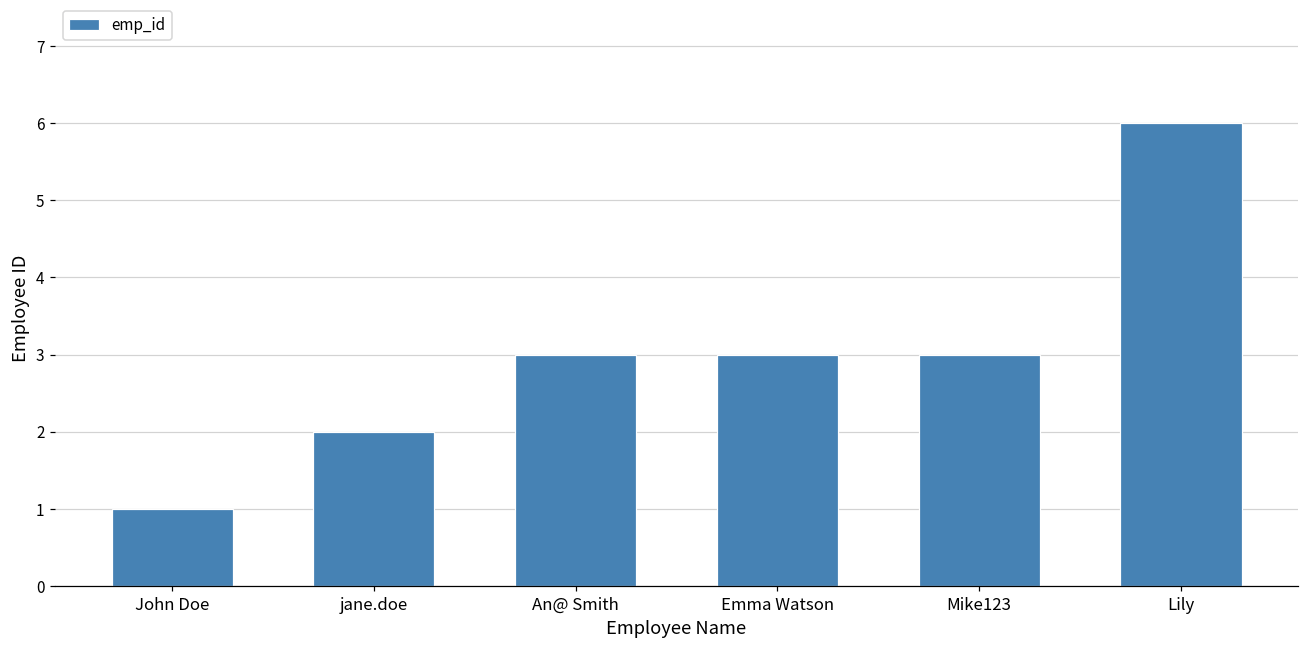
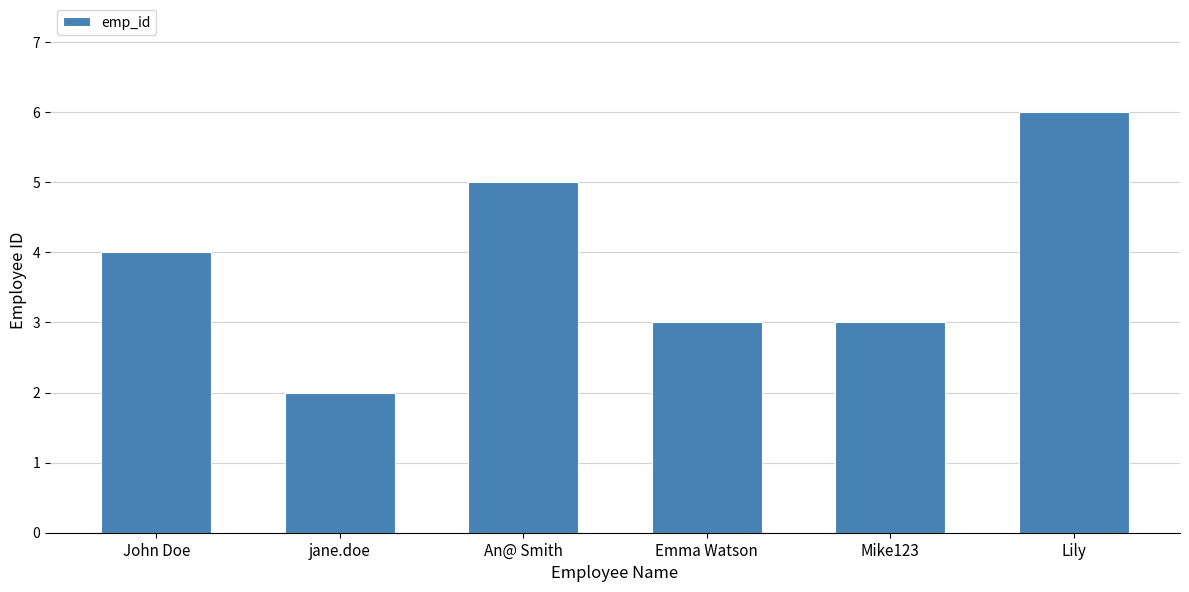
John Doe: 1 -> 4
An@ Smith: 3 -> 5
